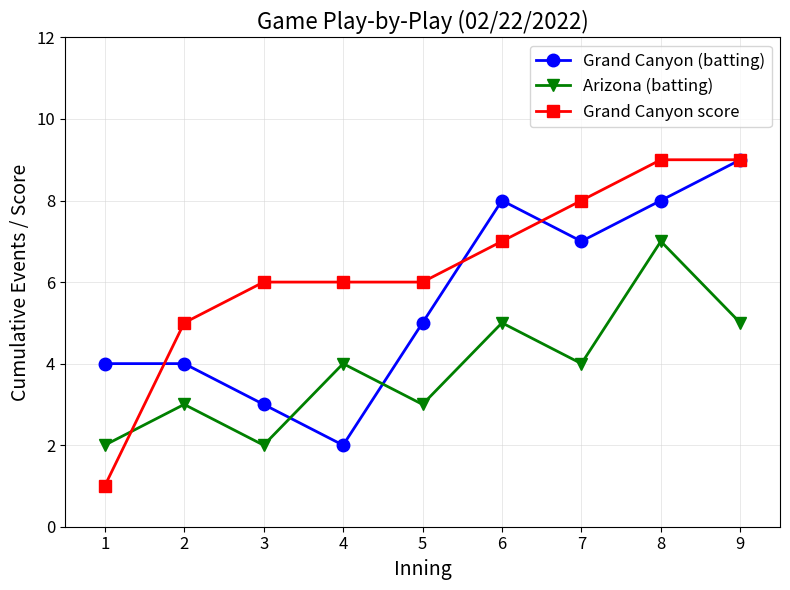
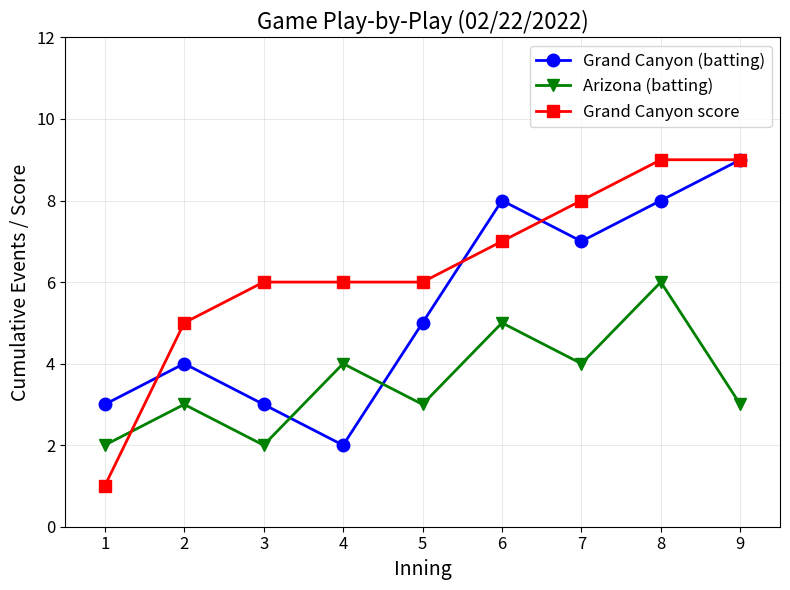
Grand Canyon (batting), 1: 4 -> 3
Arizona (batting), 8: 7 -> 6
Arizona (batting), 9: 5 -> 3
